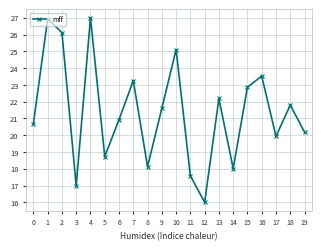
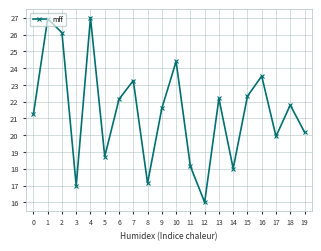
0: 20.7 -> 21.2
6: 20.9 -> 22.1
8: 18.1 -> 17.1
10: 25.1 -> 24.4
11: 17.6 -> 18.1
15: 22.9 -> 22.3
